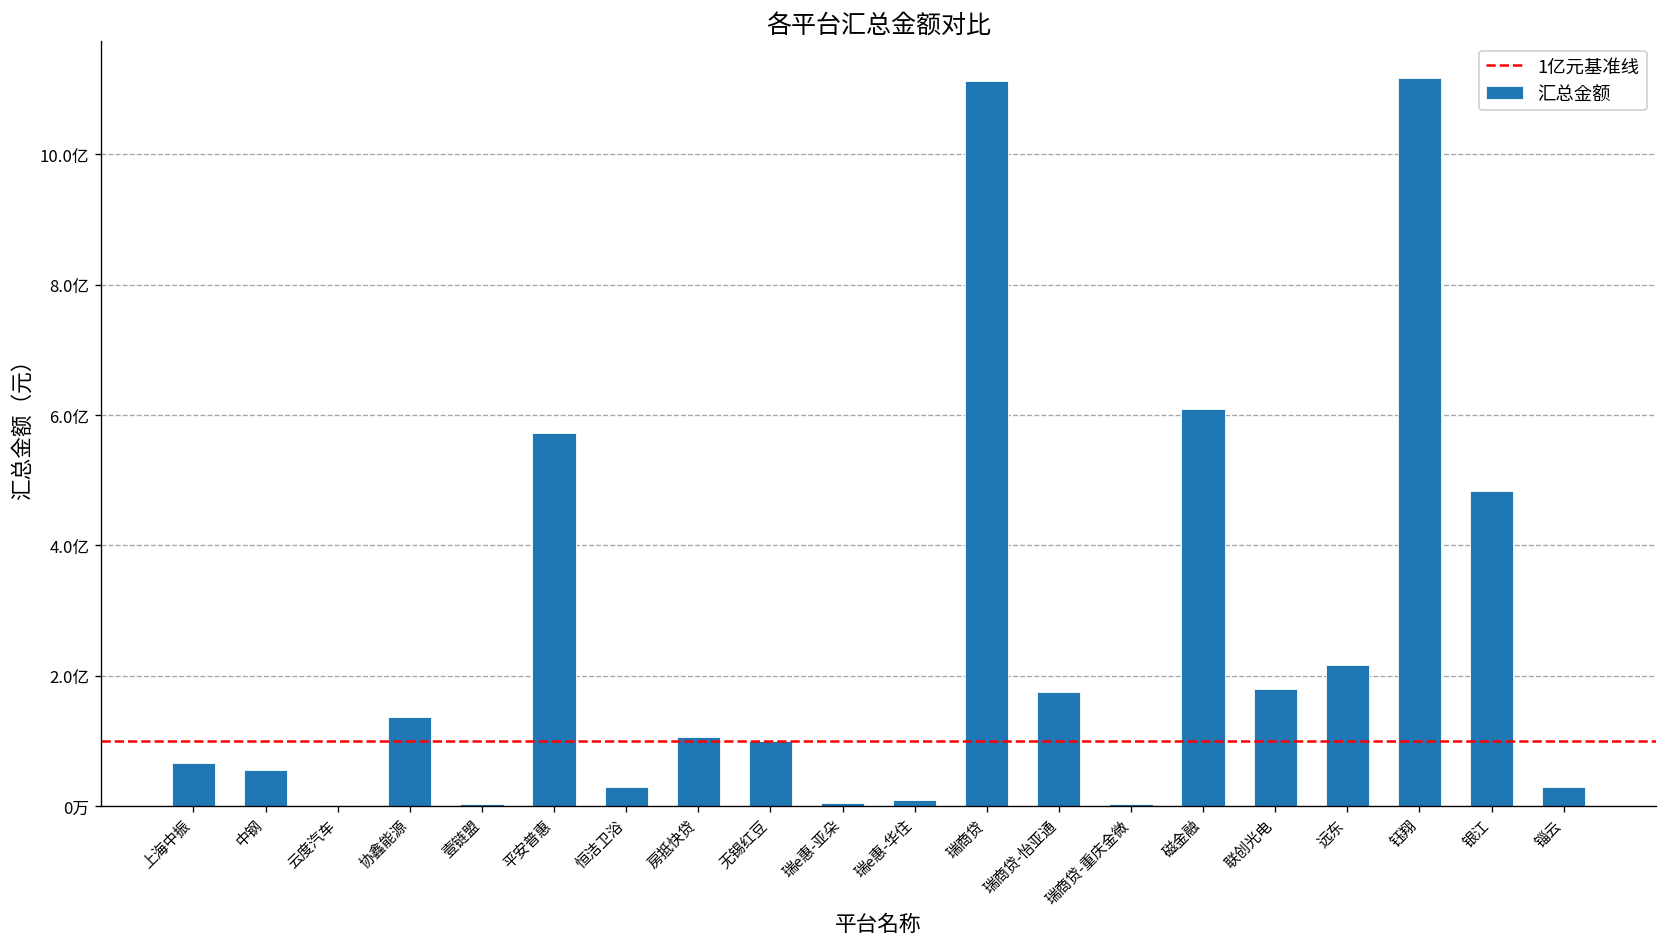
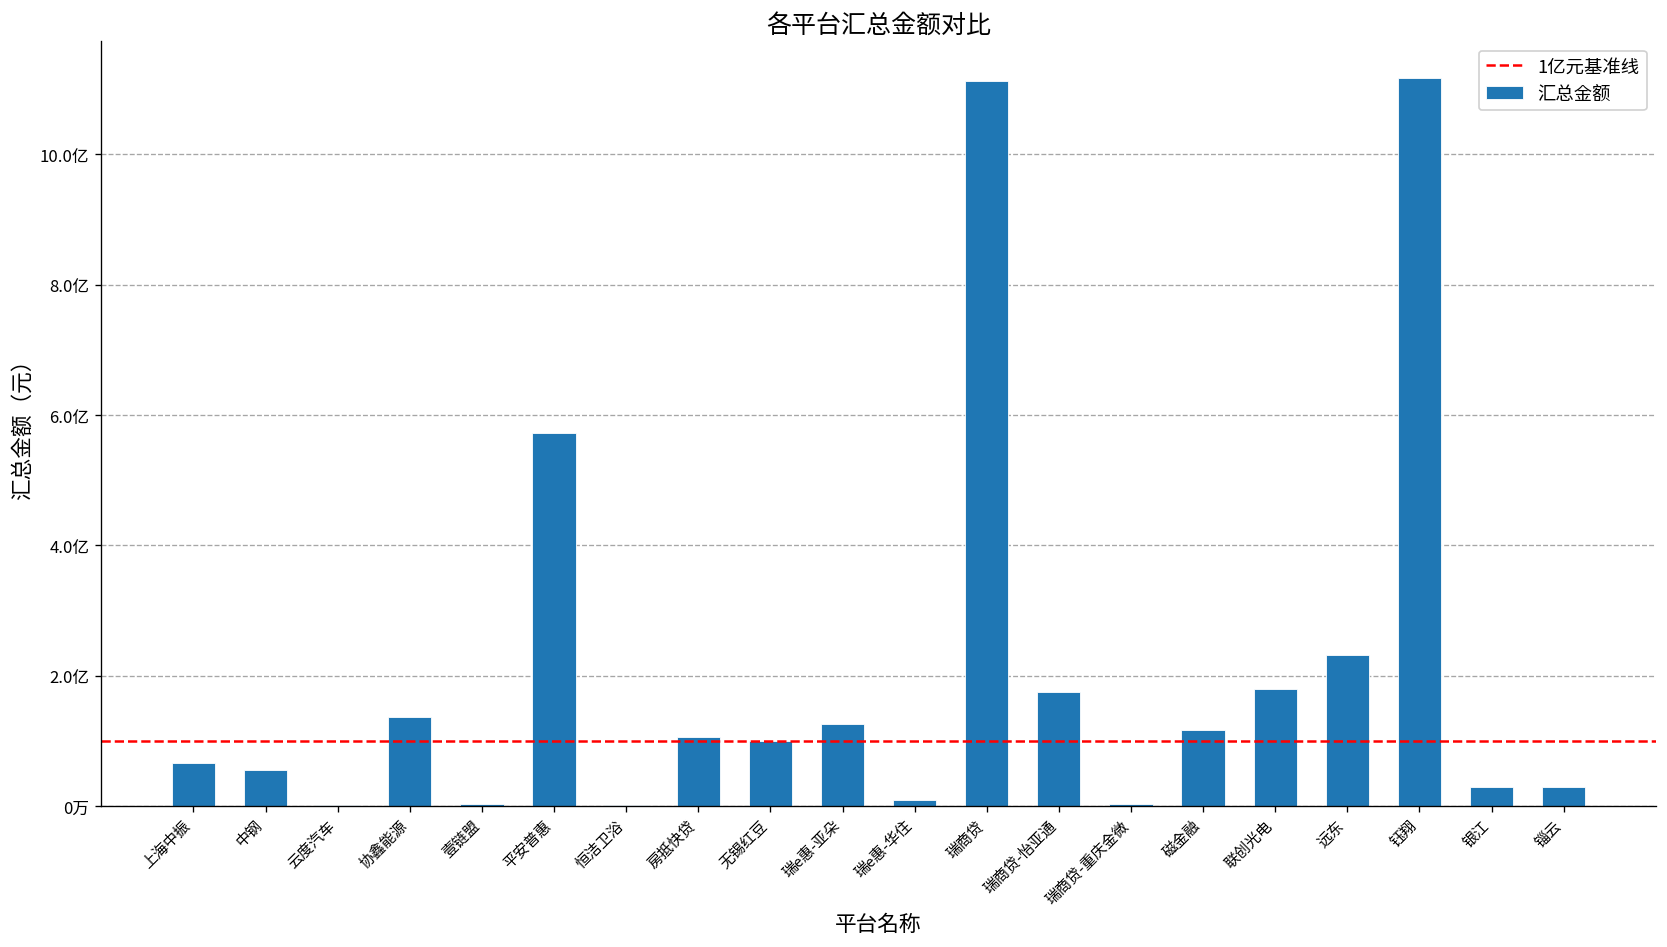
恒洁卫浴: 0.3亿 -> 0.0亿
瑞e惠-亚朵: 0.0亿 -> 1.3亿
磁金融: 6.1亿 -> 1.2亿
远东: 2.2亿 -> 2.3亿
银江: 4.8亿 -> 0.3亿
